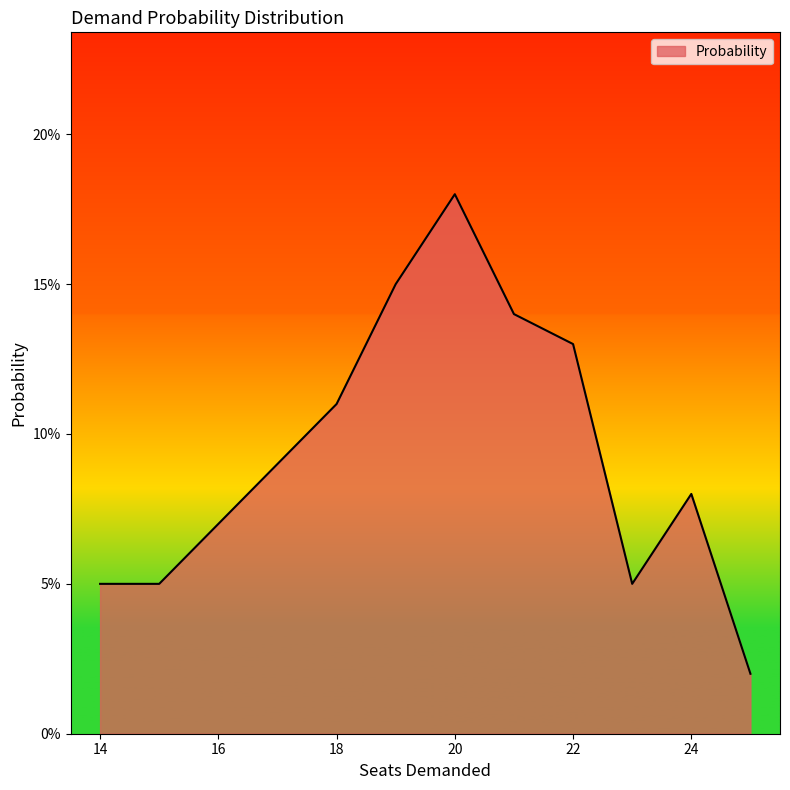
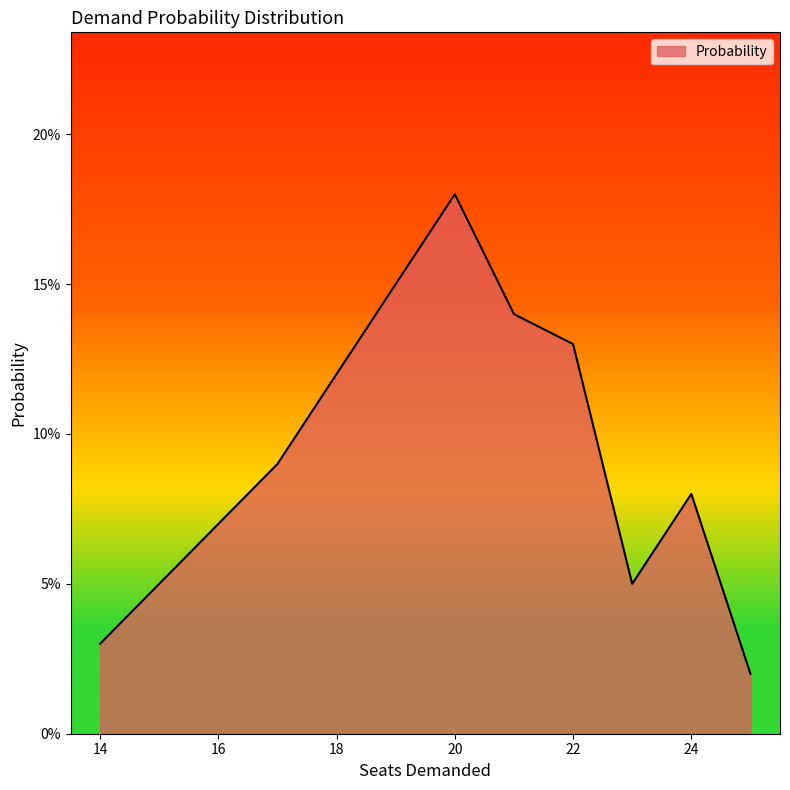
14: 5.0% -> 3.0%
18: 11.0% -> 12.0%
